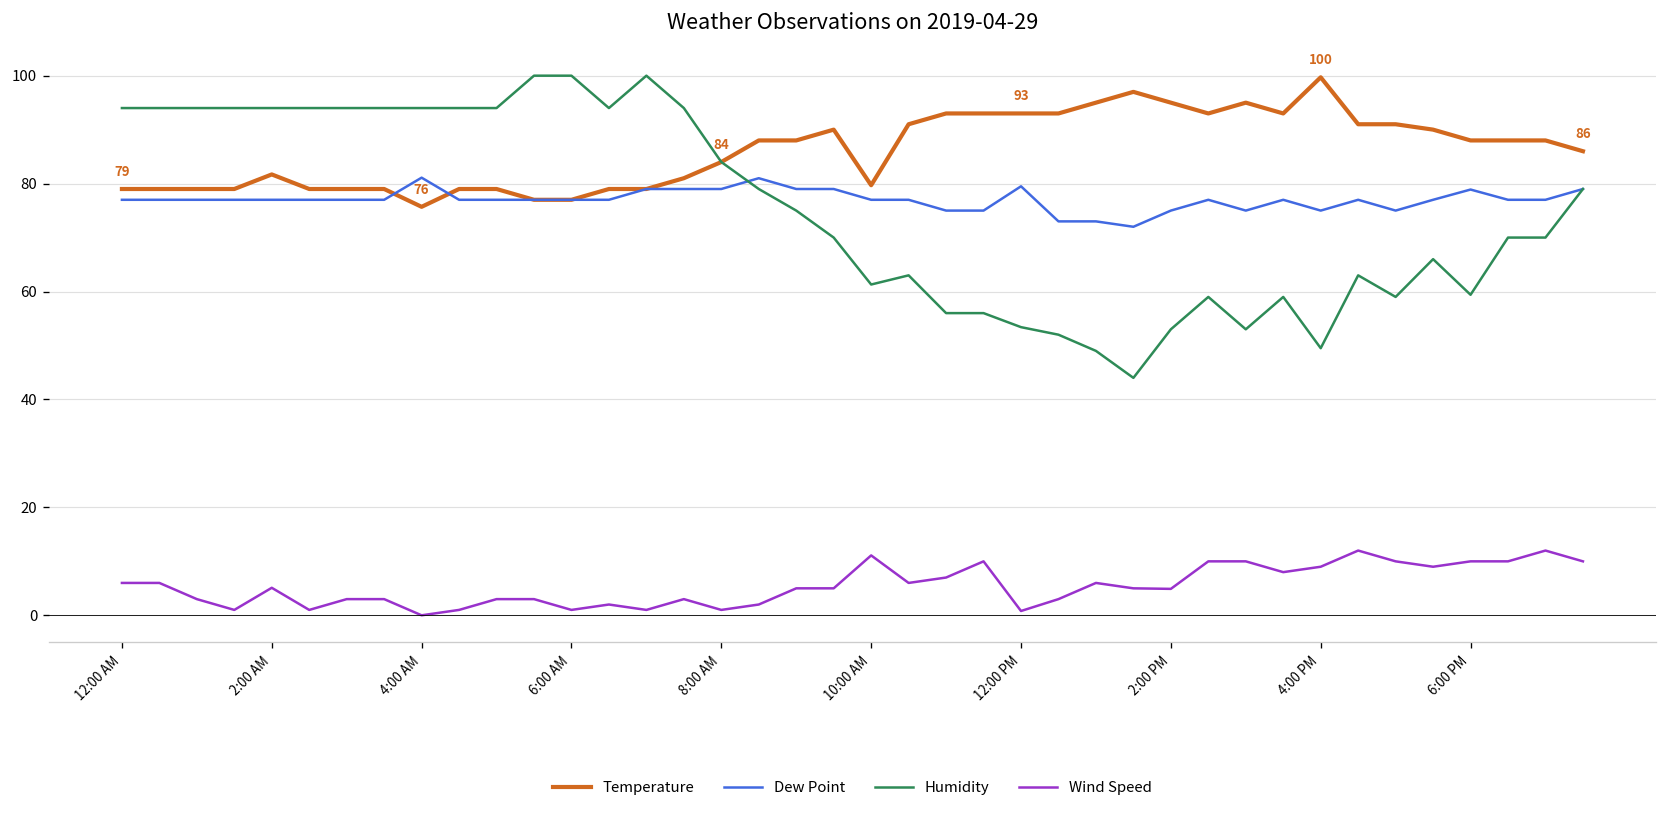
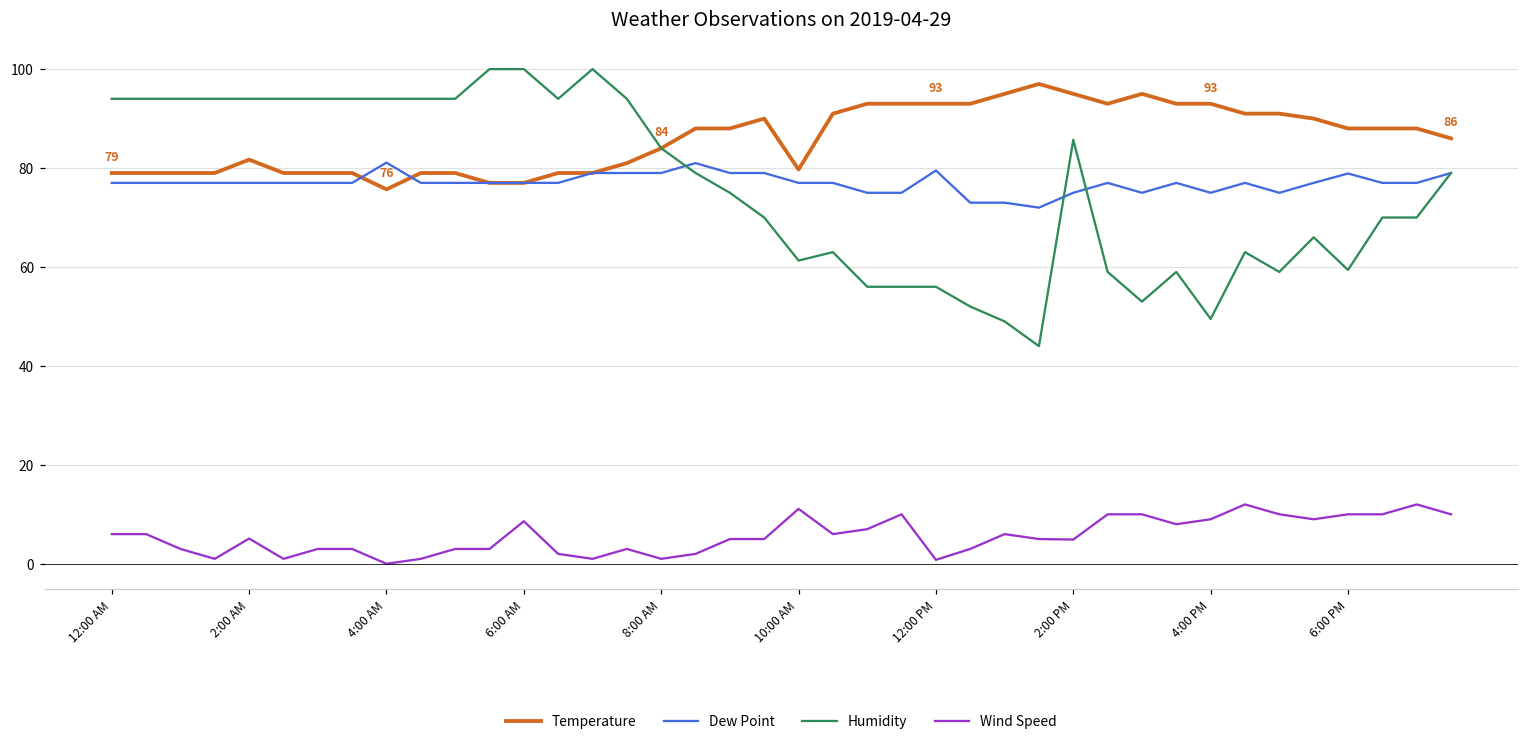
Wind Speed, 6:00 AM: 1 -> 9
Humidity, 12:00 PM: 53 -> 56
Humidity, 2:00 PM: 53 -> 86
Temperature, 4:00 PM: 100 -> 93
